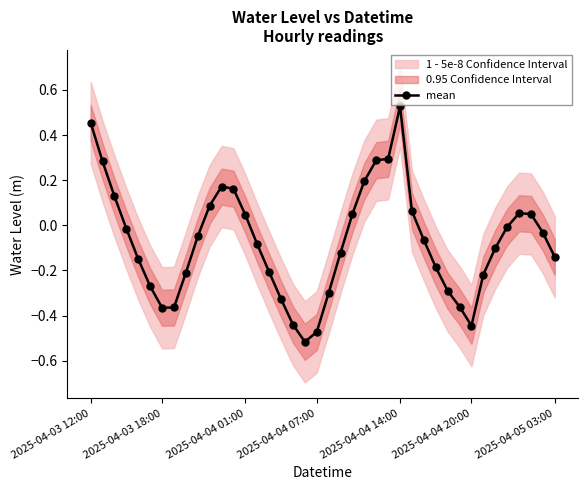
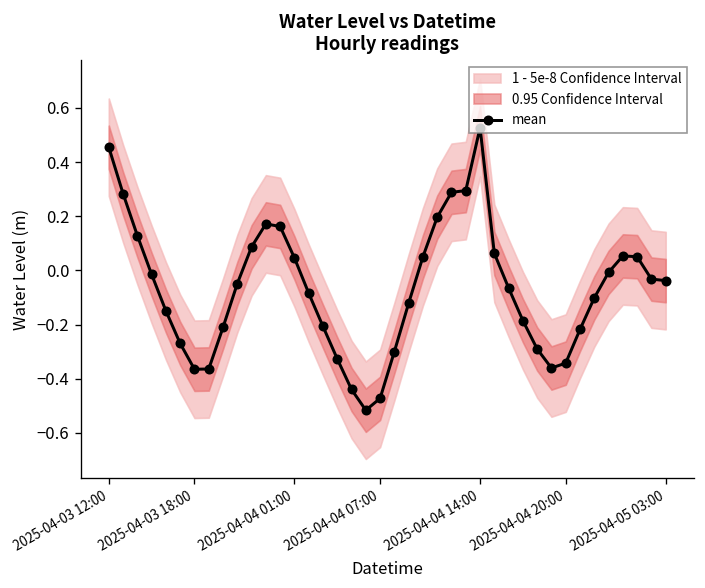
mean, 2025-04-04 20:00: -0.44 -> -0.34
mean, 2025-04-05 03:00: -0.14 -> -0.04
